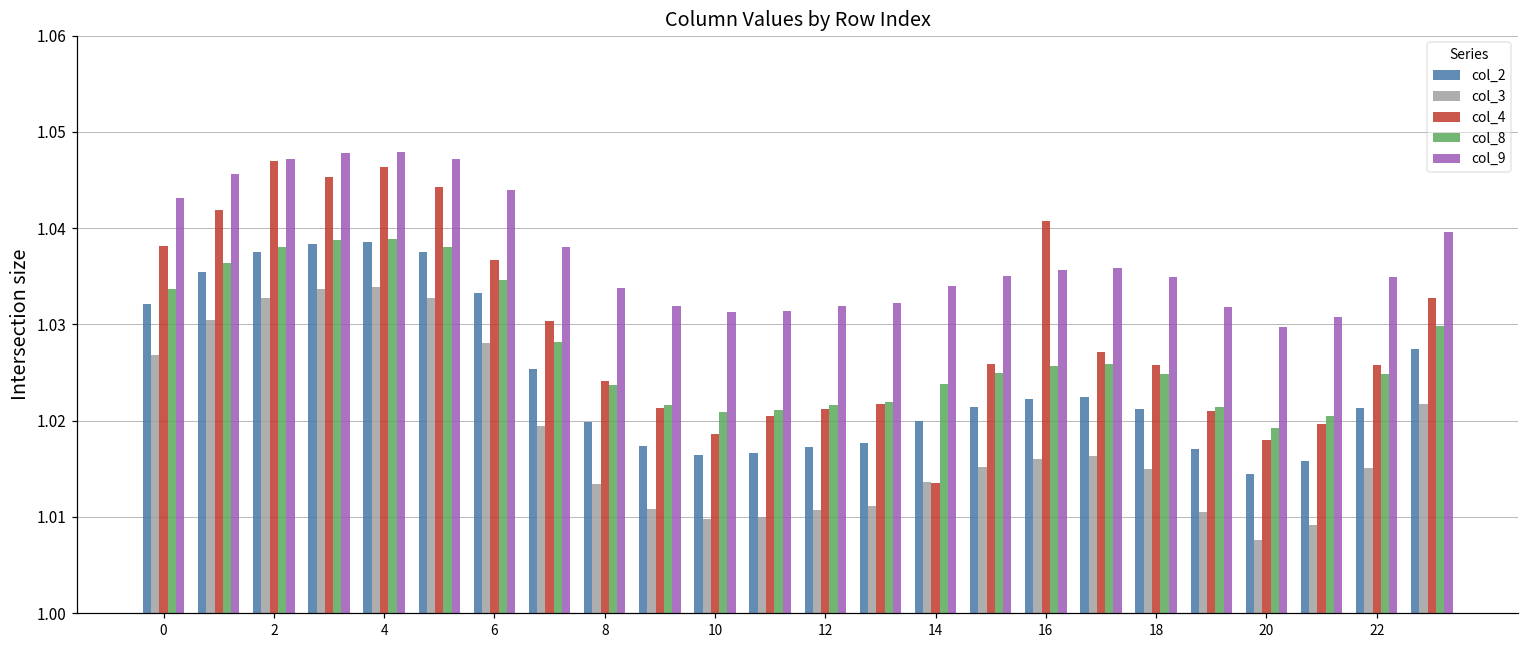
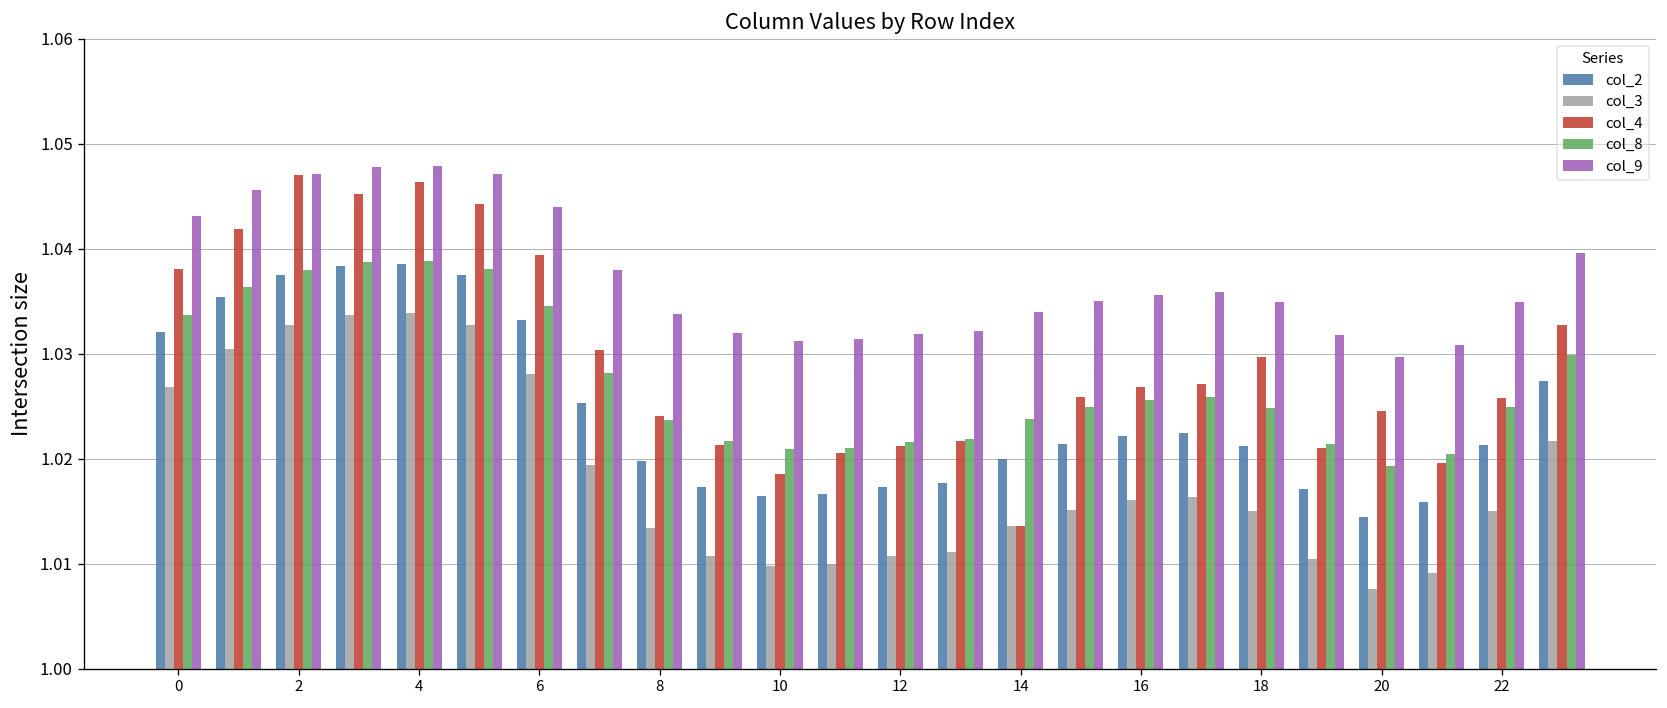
col_4, 6: 1.037 -> 1.039
col_4, 16: 1.041 -> 1.027
col_4, 18: 1.026 -> 1.030
col_4, 20: 1.018 -> 1.025
